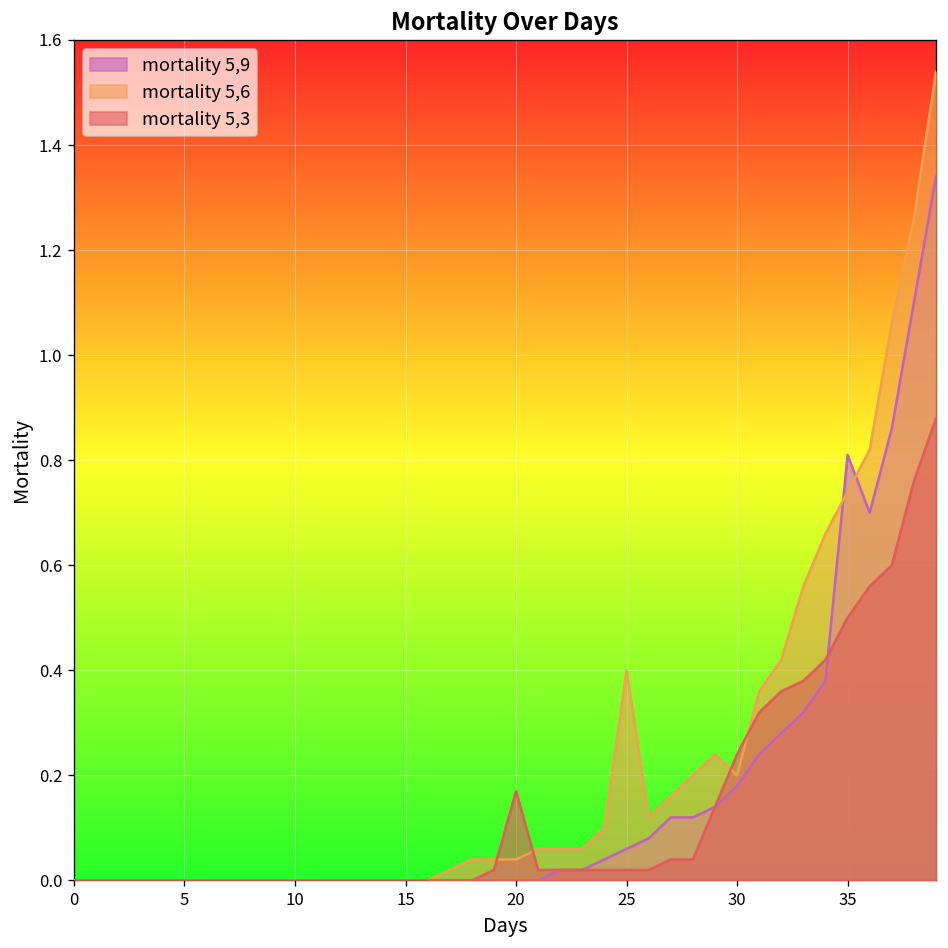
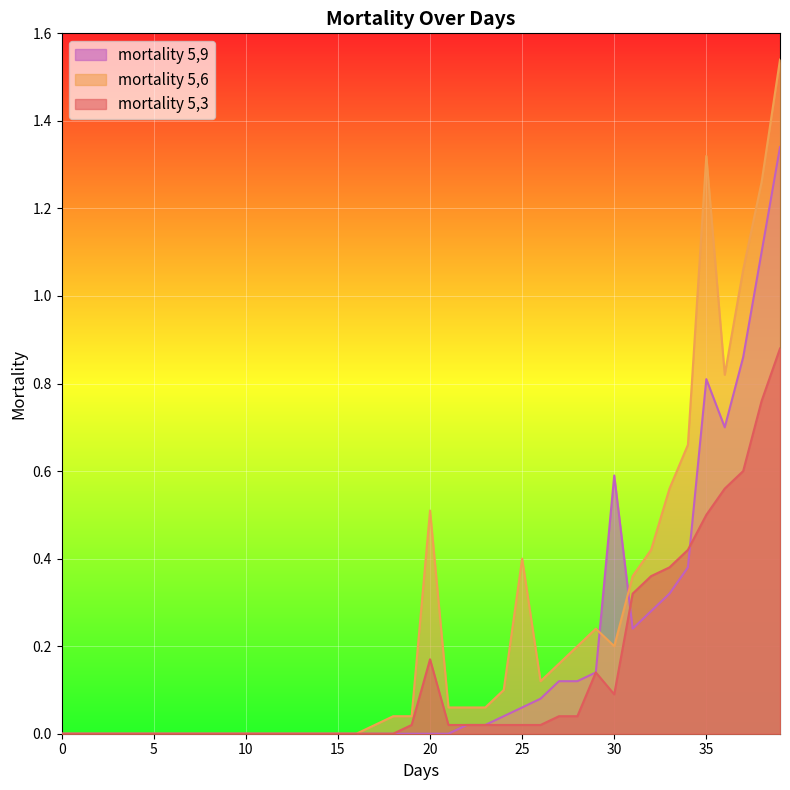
mortality 5,6, 20: 0.04 -> 0.51
mortality 5,9, 30: 0.18 -> 0.59
mortality 5,3, 30: 0.24 -> 0.09
mortality 5,6, 35: 0.74 -> 1.32
